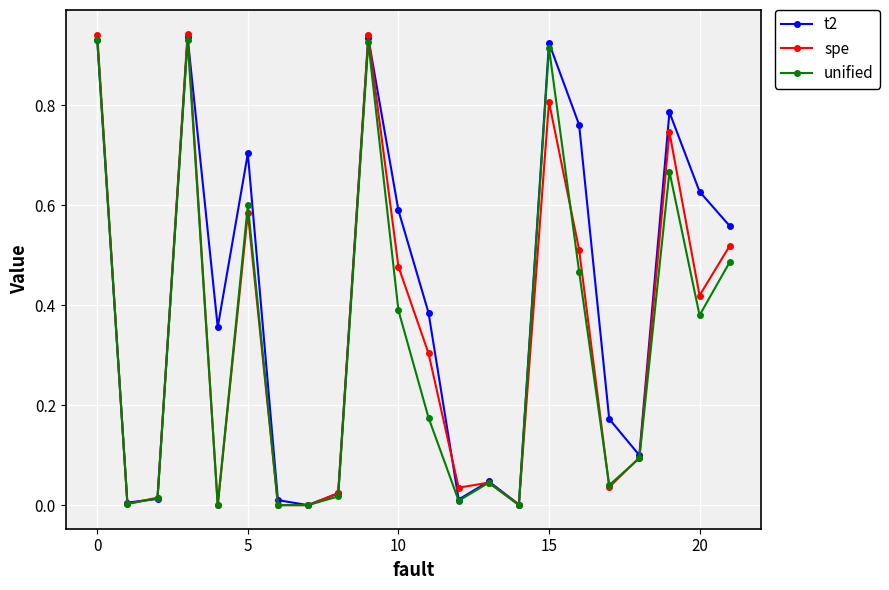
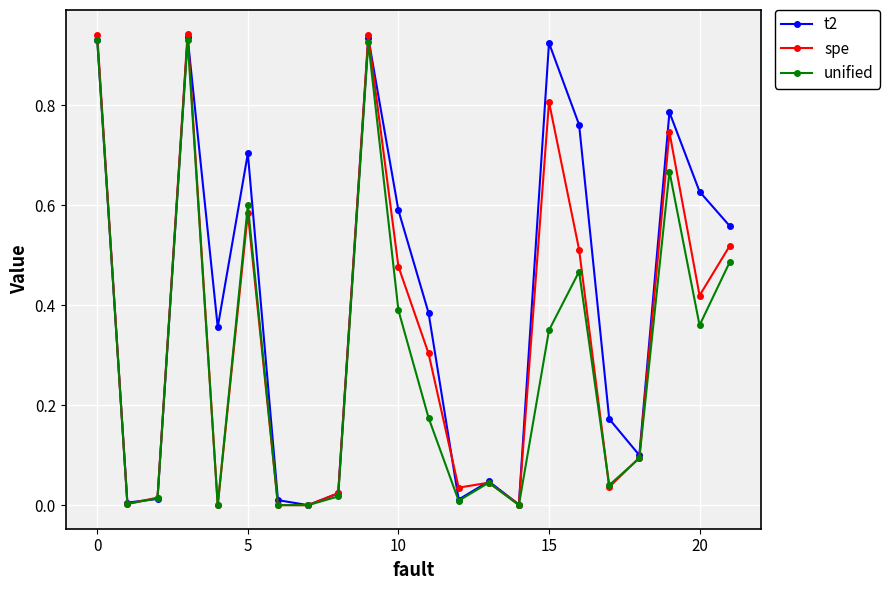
unified, 15: 0.92 -> 0.35
unified, 20: 0.38 -> 0.36
